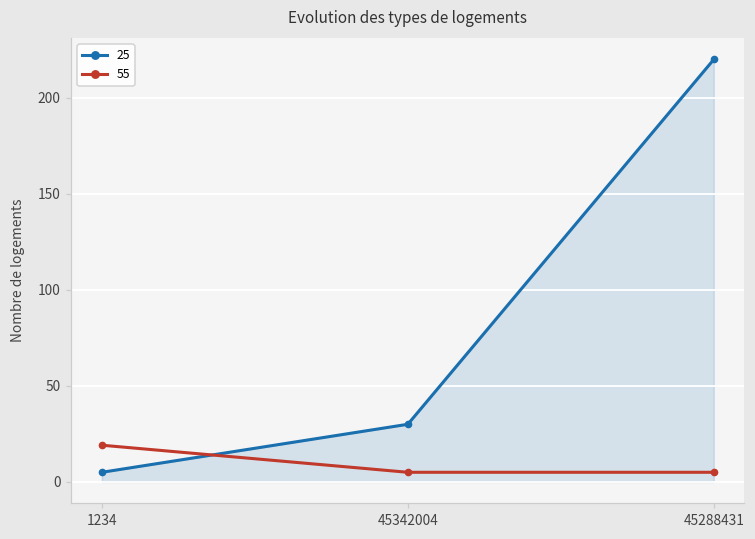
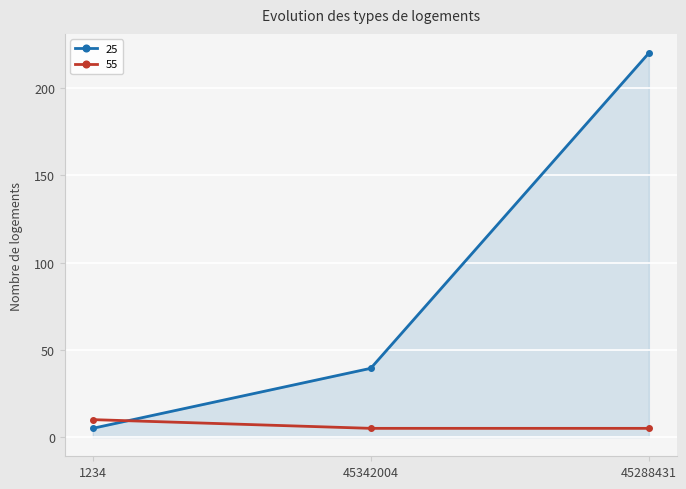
55, 1234: 19 -> 10
25, 45342004: 30 -> 39
